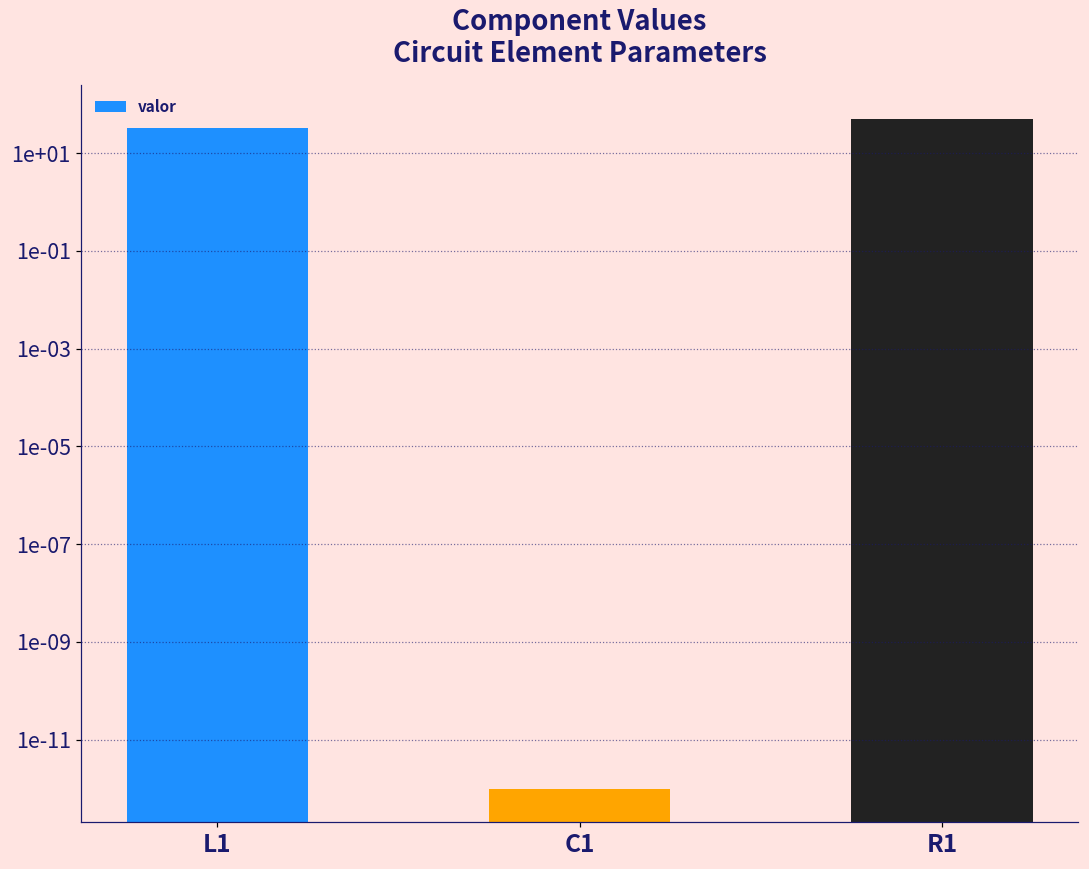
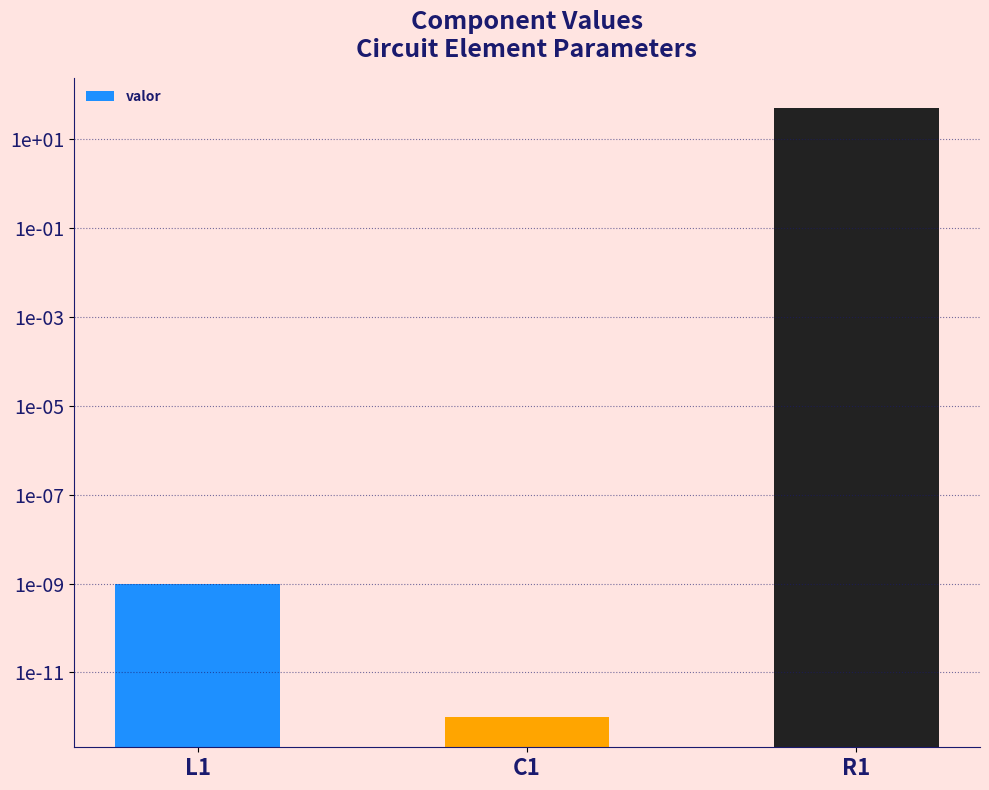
L1: 30 -> 0
